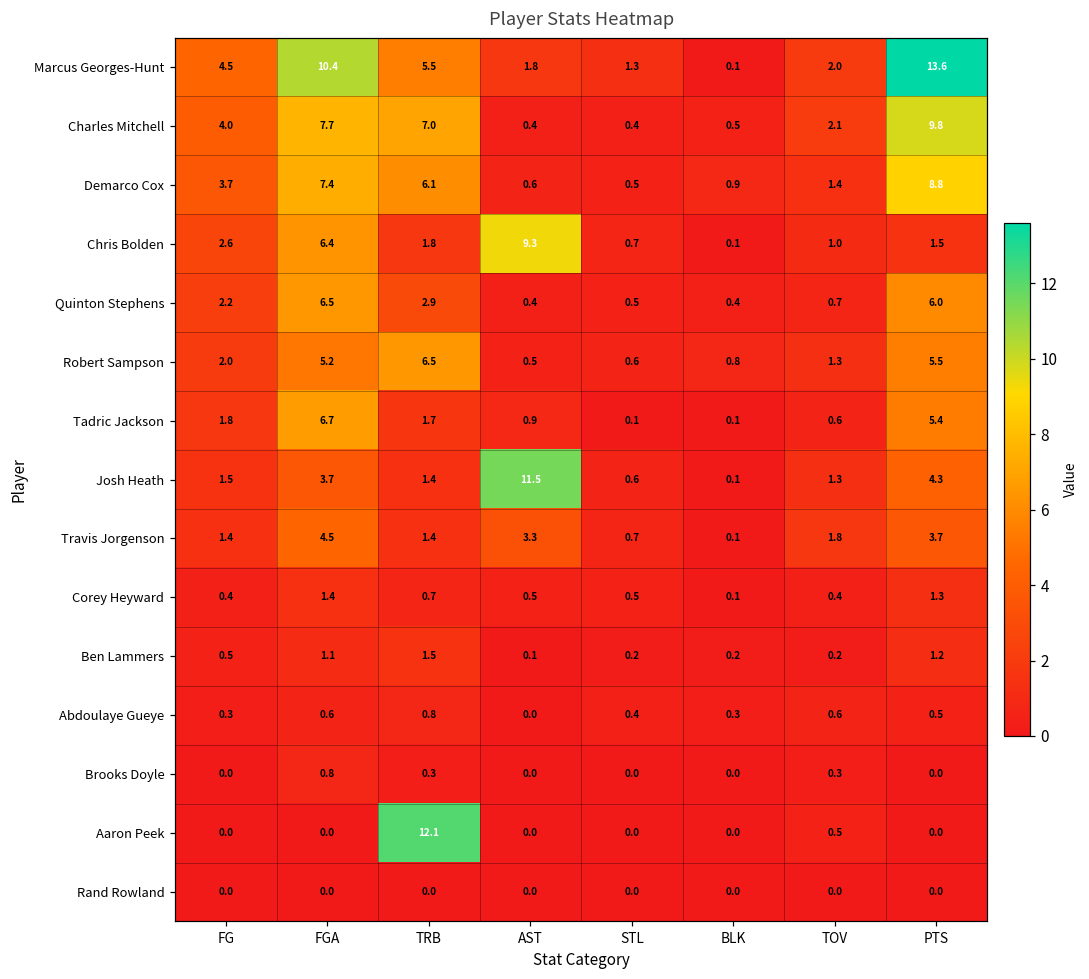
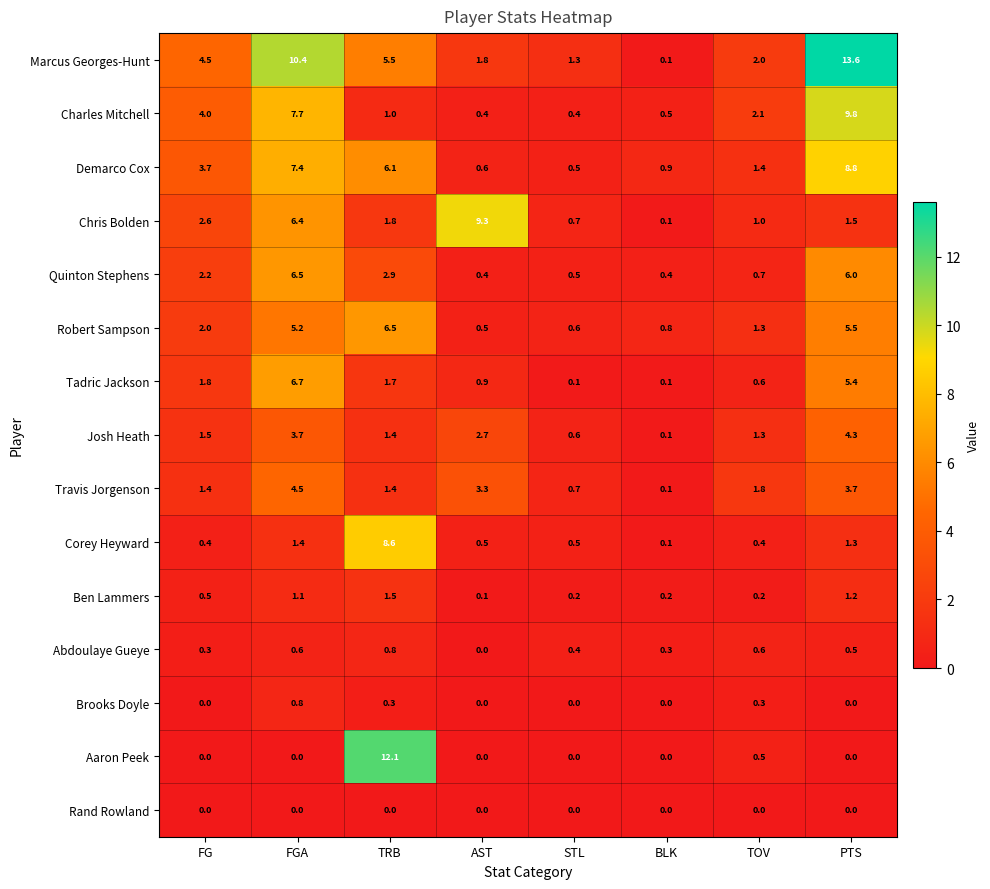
Charles Mitchell, TRB: 7.0 -> 1.0
Josh Heath, AST: 11.5 -> 2.7
Corey Heyward, TRB: 0.7 -> 8.6
